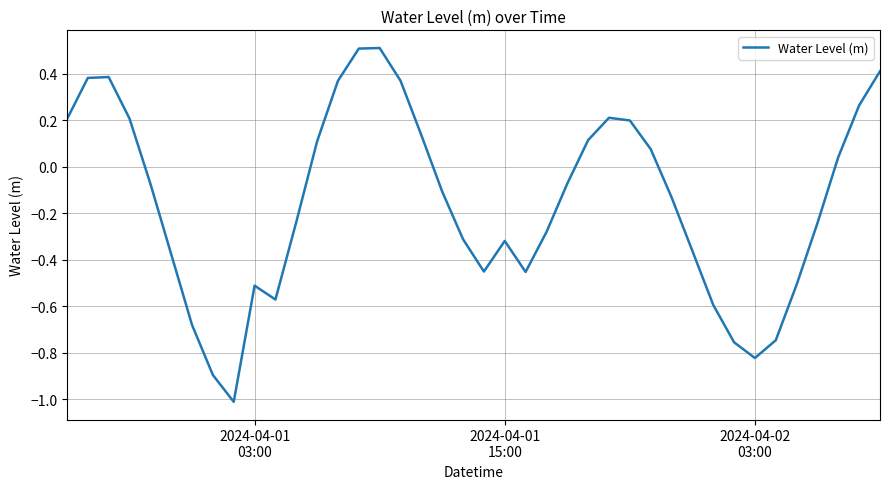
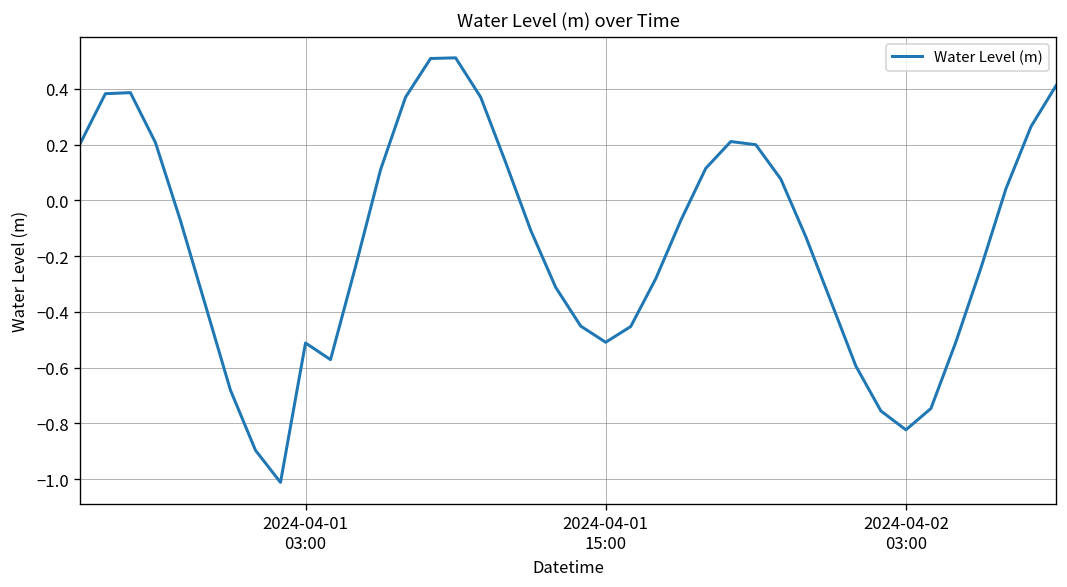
2024-04-01 15:00: -0.32 -> -0.51
